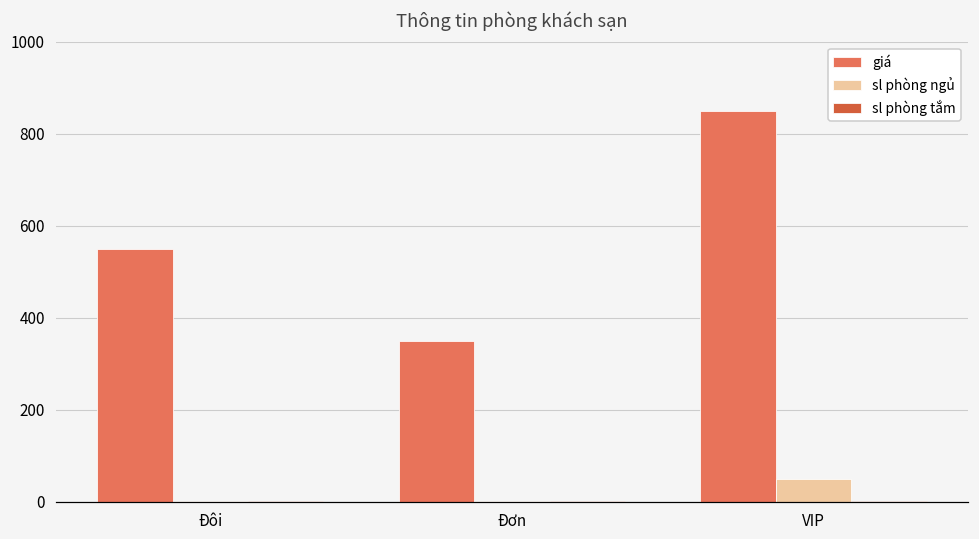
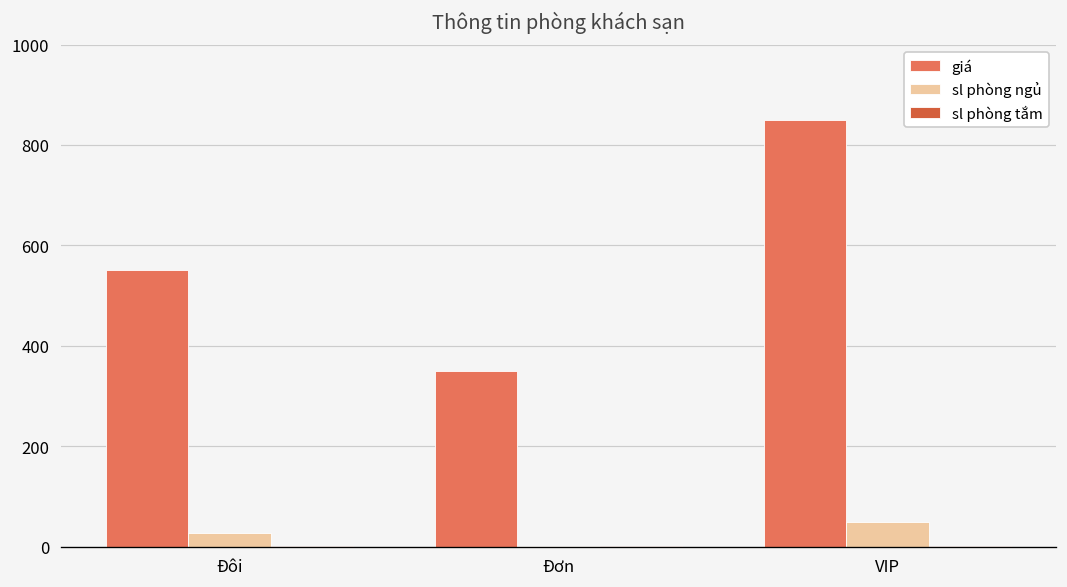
sl phòng ngủ, Đôi: 0 -> 30
